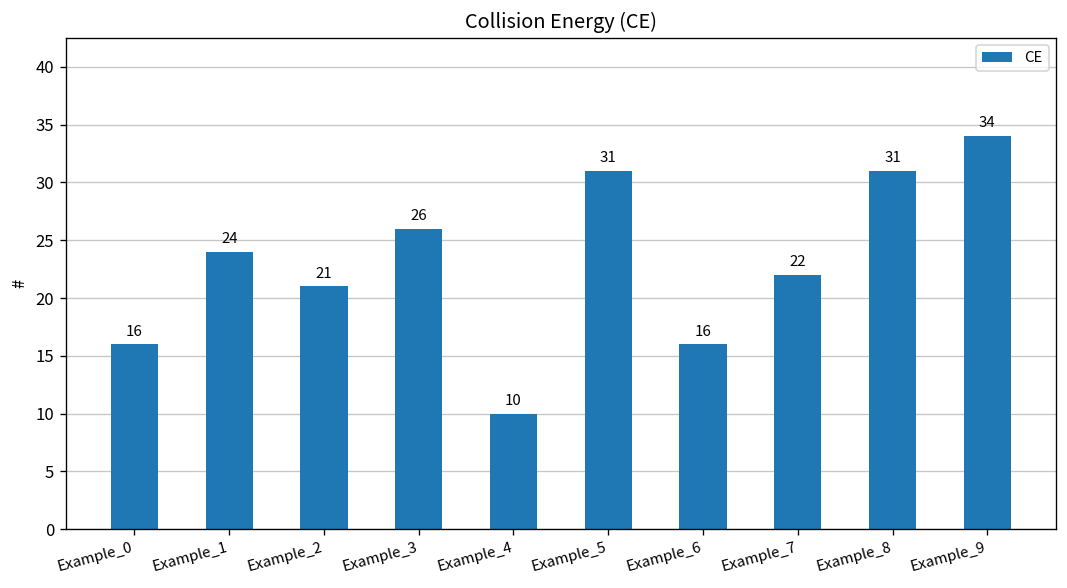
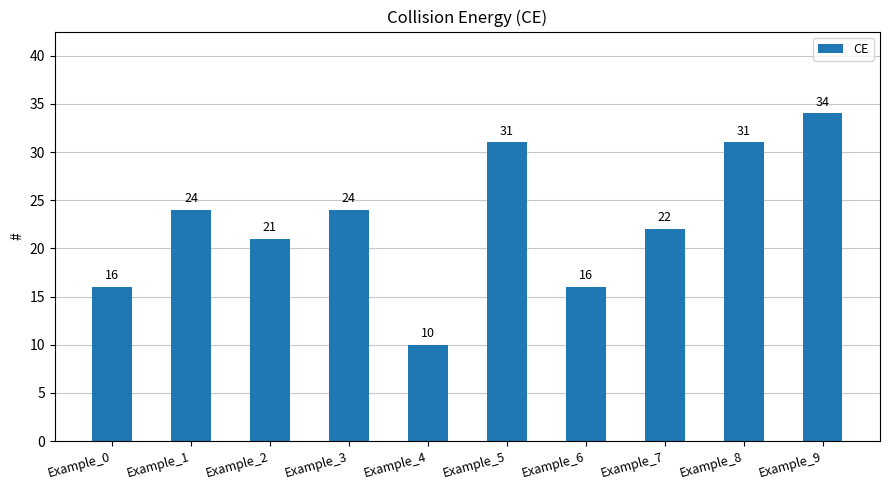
Example_3: 26 -> 24
